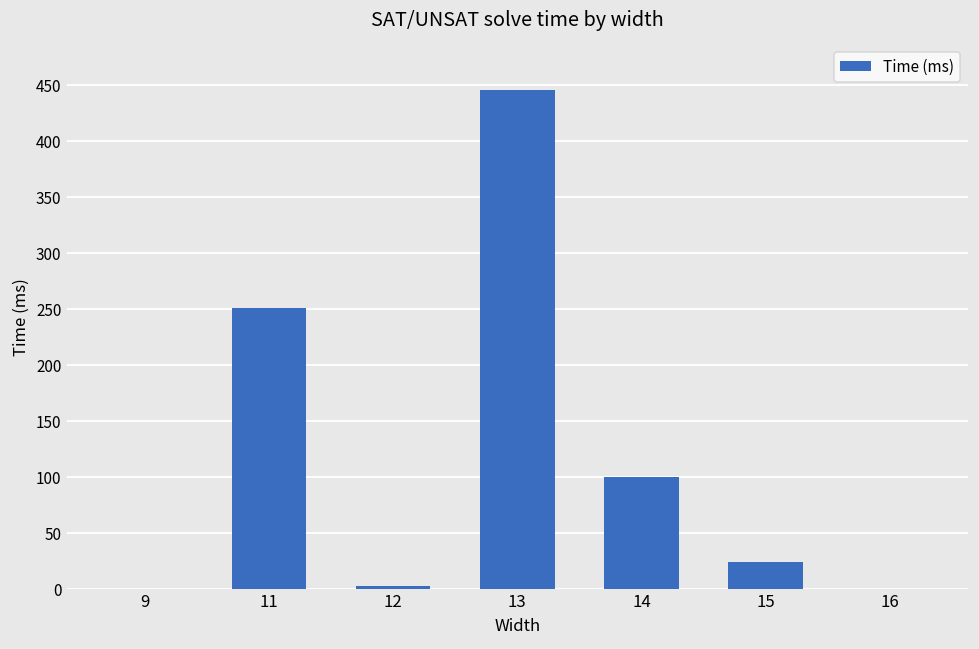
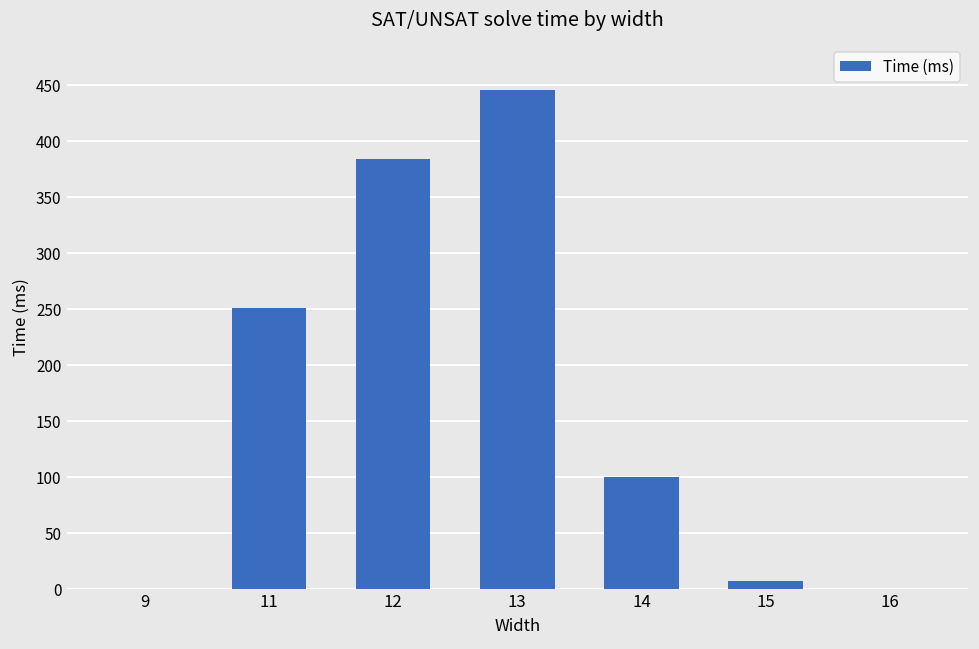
12: 3 -> 384
15: 24 -> 7
